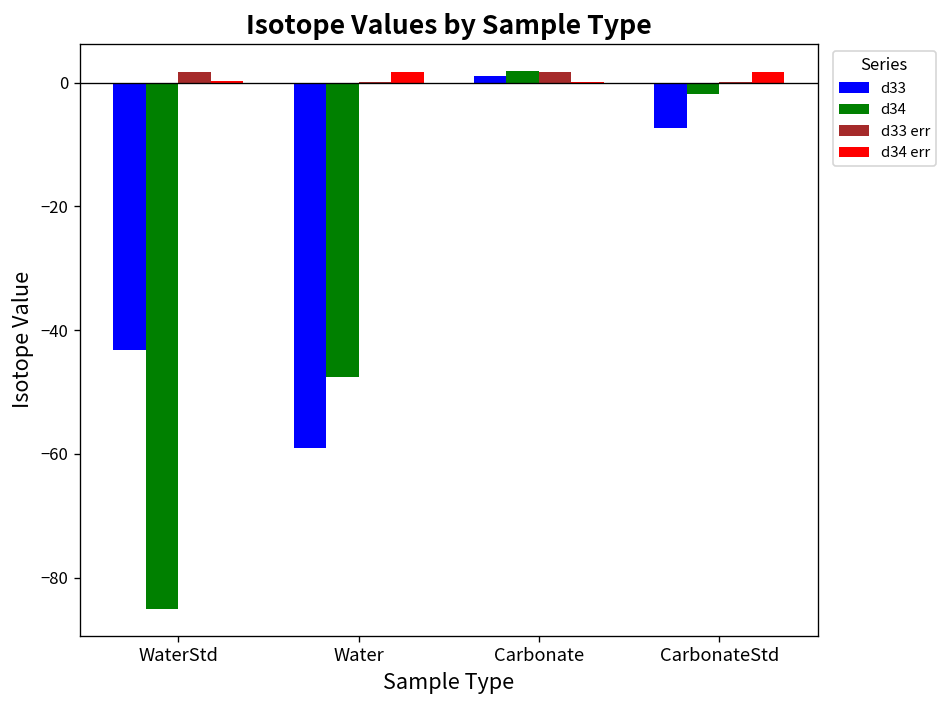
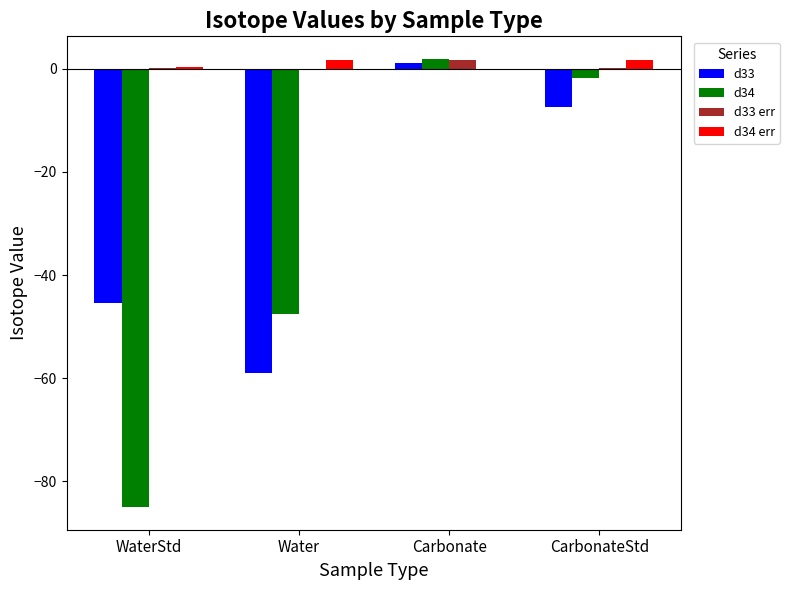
d33, WaterStd: -43 -> -45
d33 err, WaterStd: 2 -> 0
